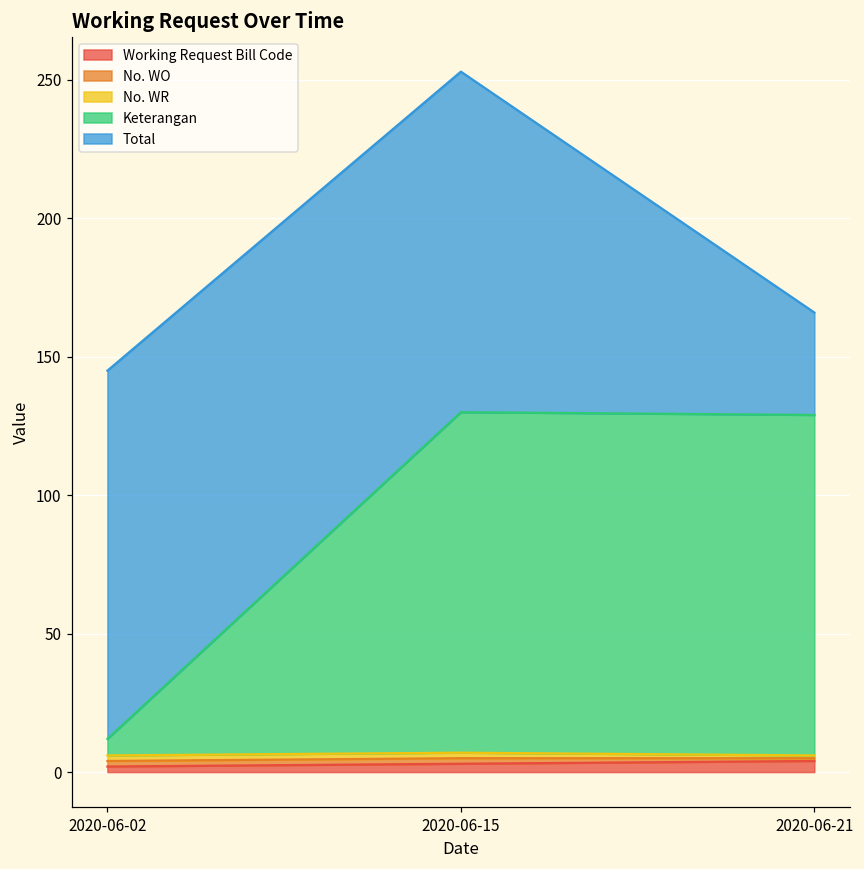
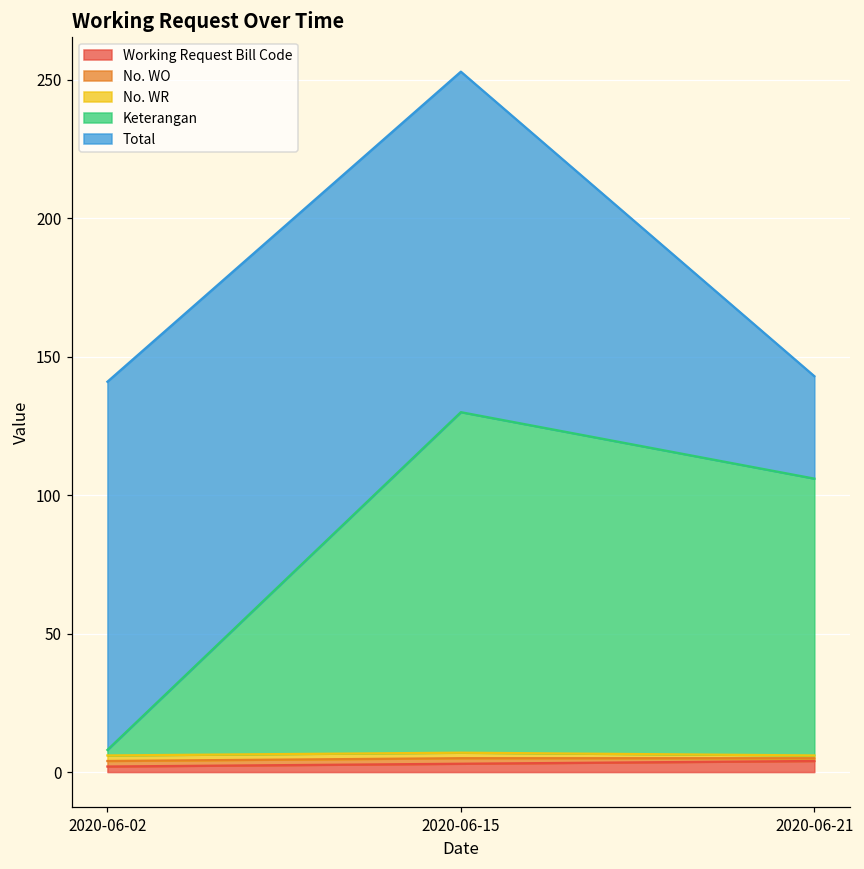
Keterangan, 2020-06-02: 6 -> 2
Keterangan, 2020-06-21: 123 -> 100
